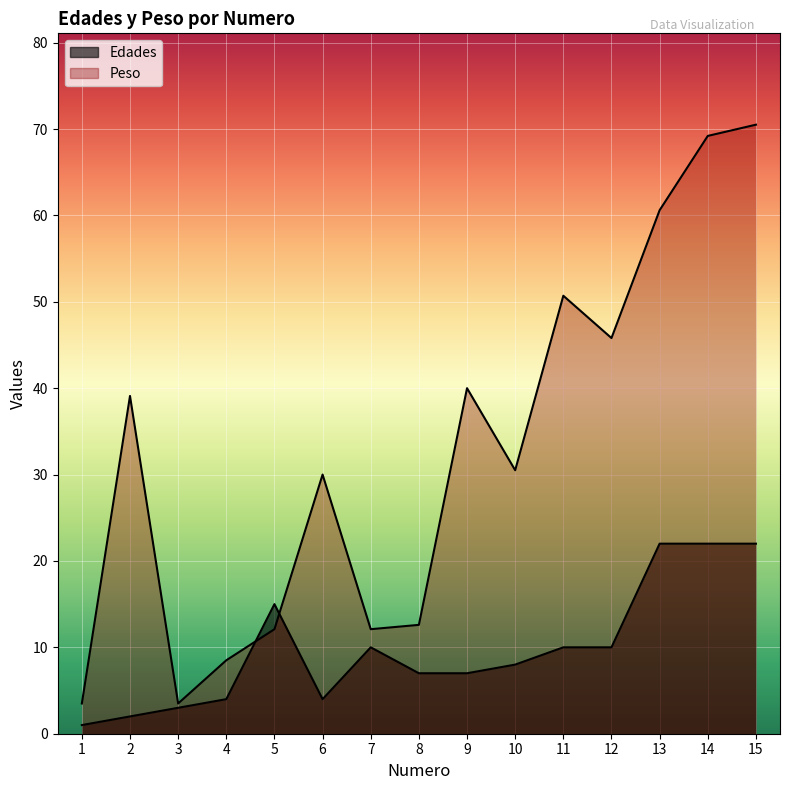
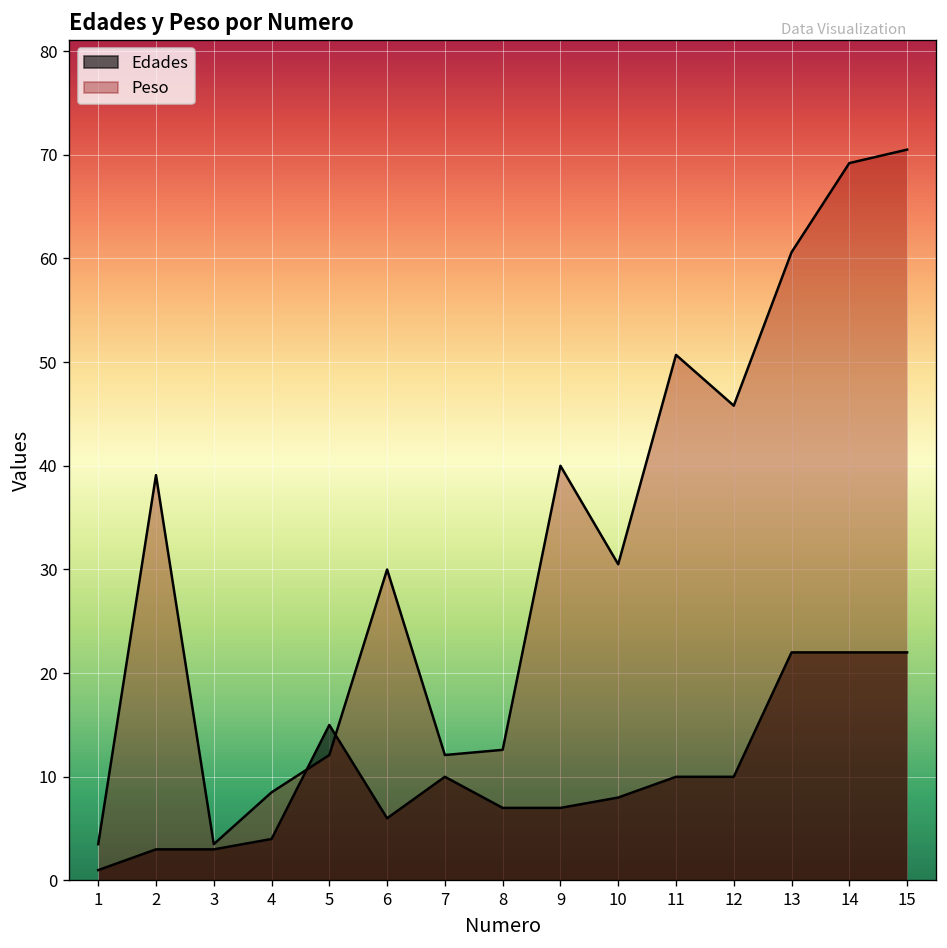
Edades, 2: 2 -> 3
Edades, 6: 4 -> 6
